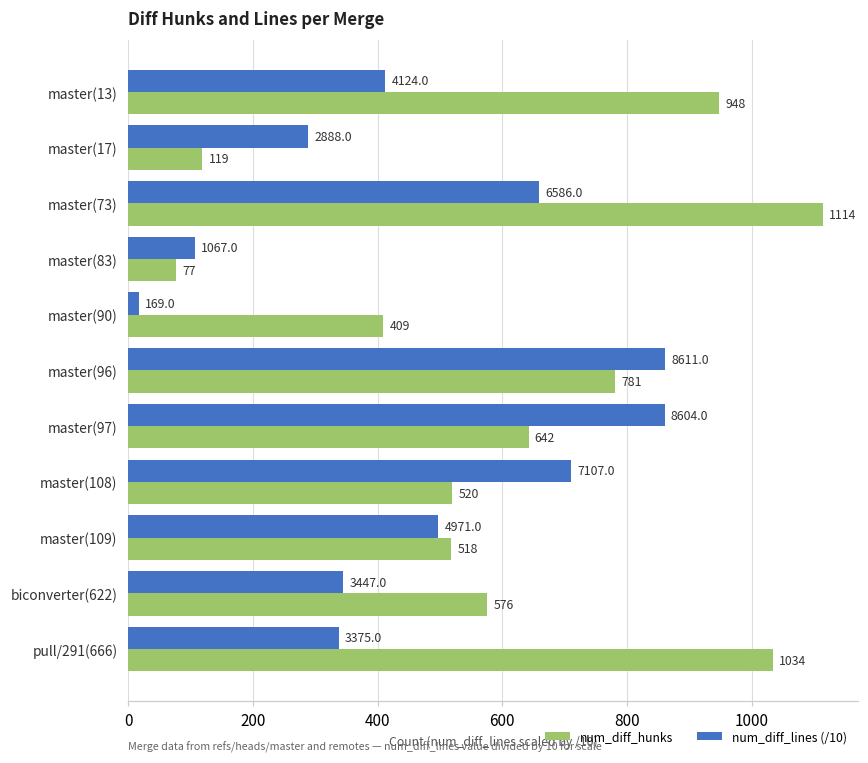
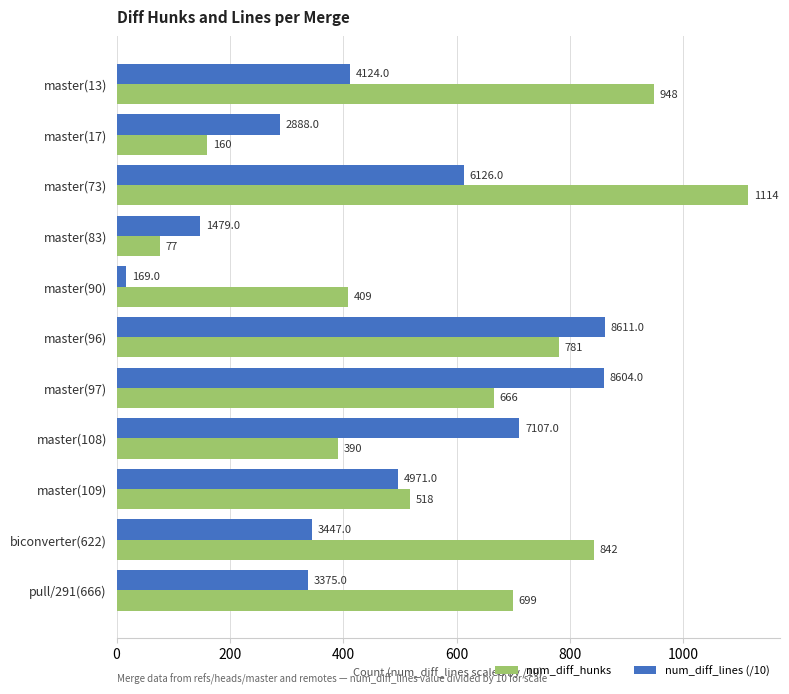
num_diff_hunks, master(17): 119 -> 160
num_diff_lines (/10), master(73): 6586.0 -> 6126.0
num_diff_lines (/10), master(83): 1067.0 -> 1479.0
num_diff_hunks, master(97): 642 -> 666
num_diff_hunks, master(108): 520 -> 390
num_diff_hunks, biconverter(622): 576 -> 842
num_diff_hunks, pull/291(666): 1034 -> 699
